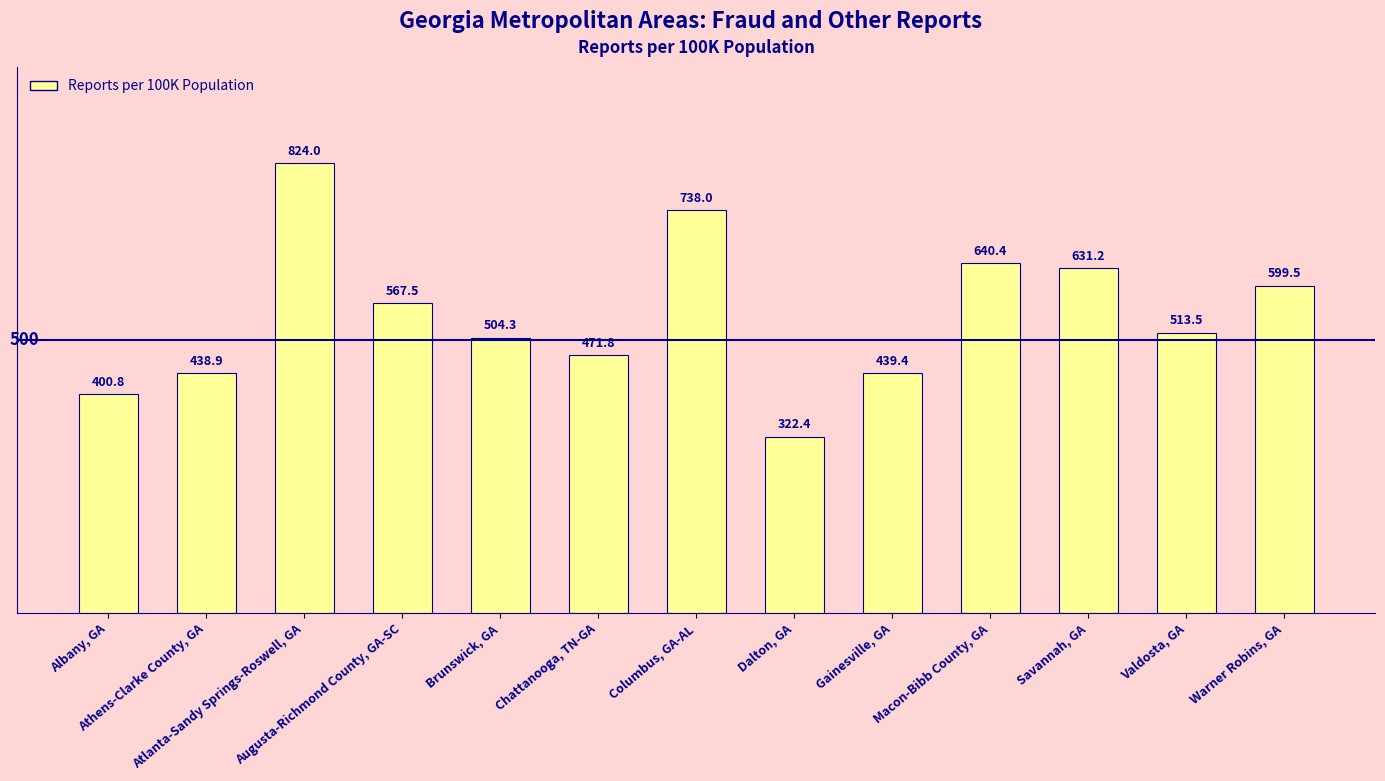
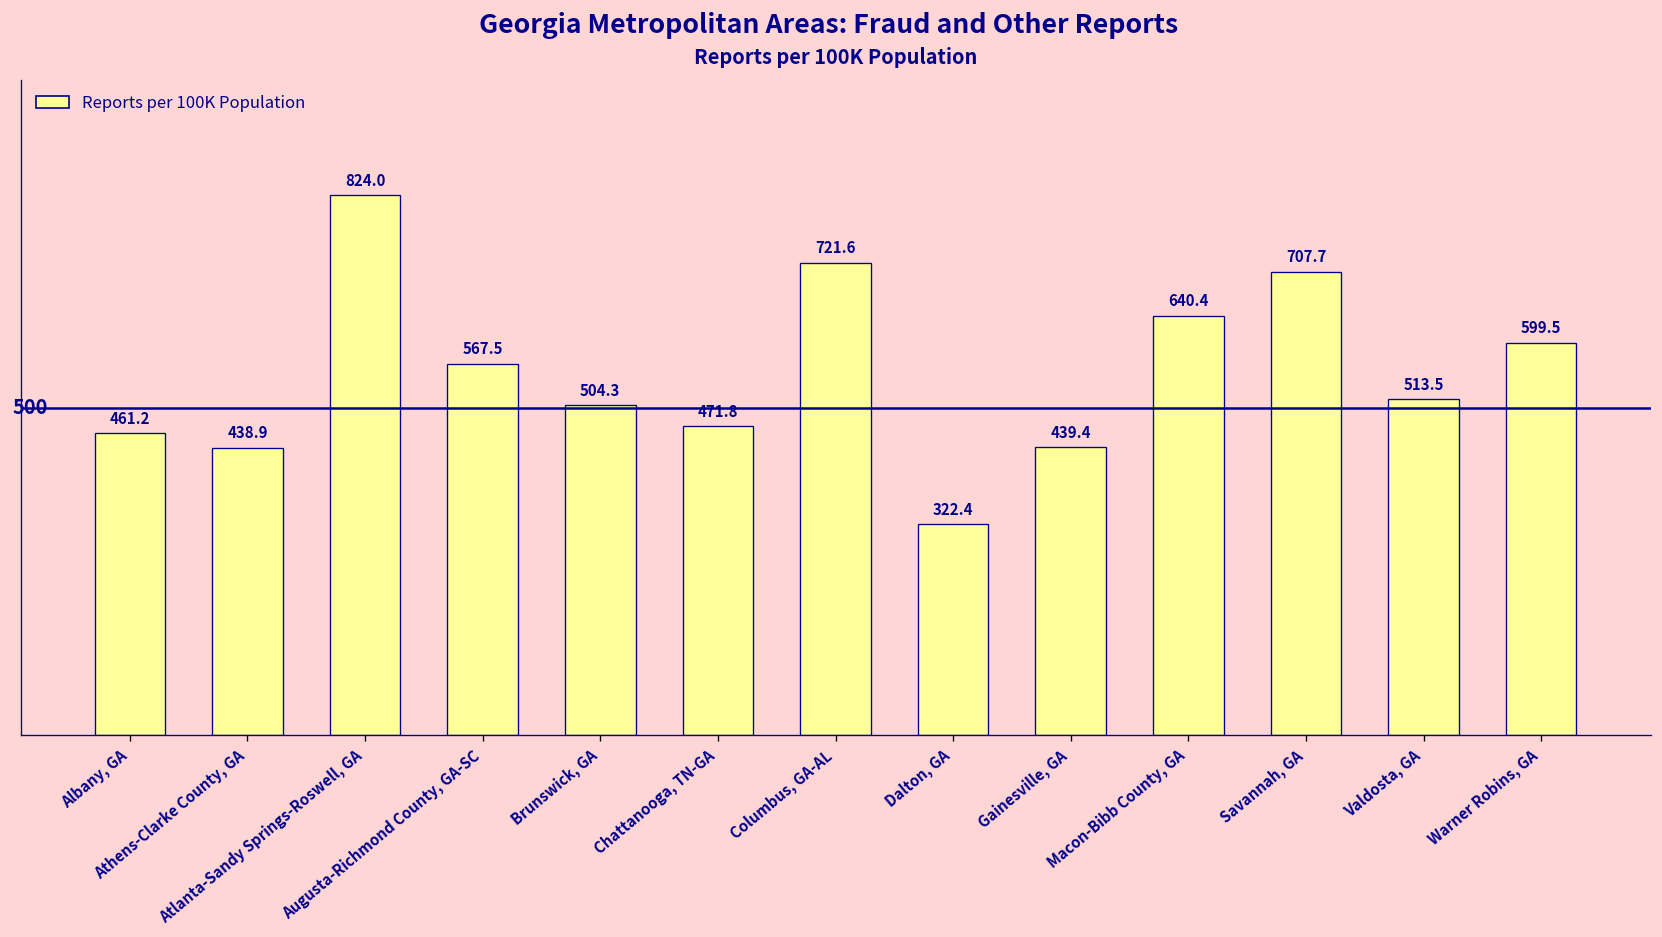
Albany, GA: 400.8 -> 461.2
Columbus, GA-AL: 738.0 -> 721.6
Savannah, GA: 631.2 -> 707.7
